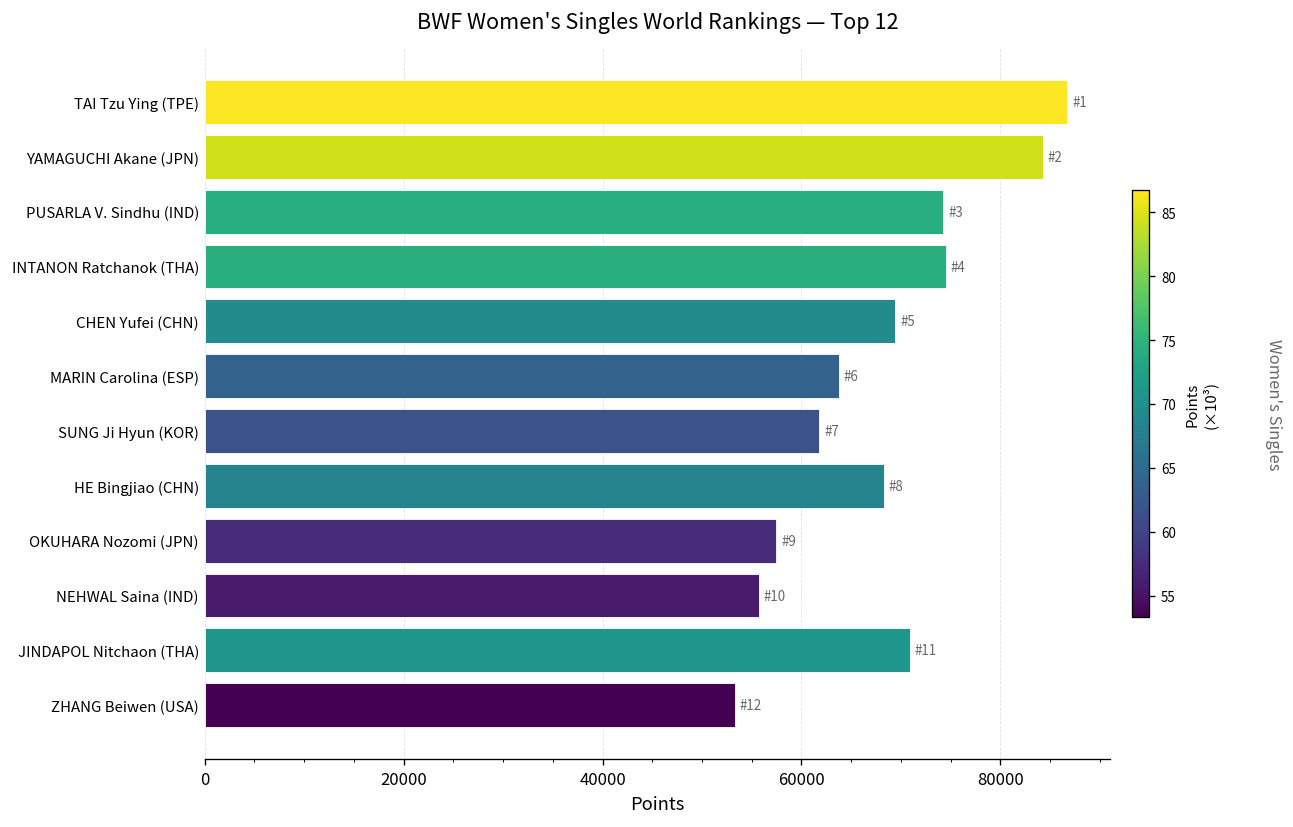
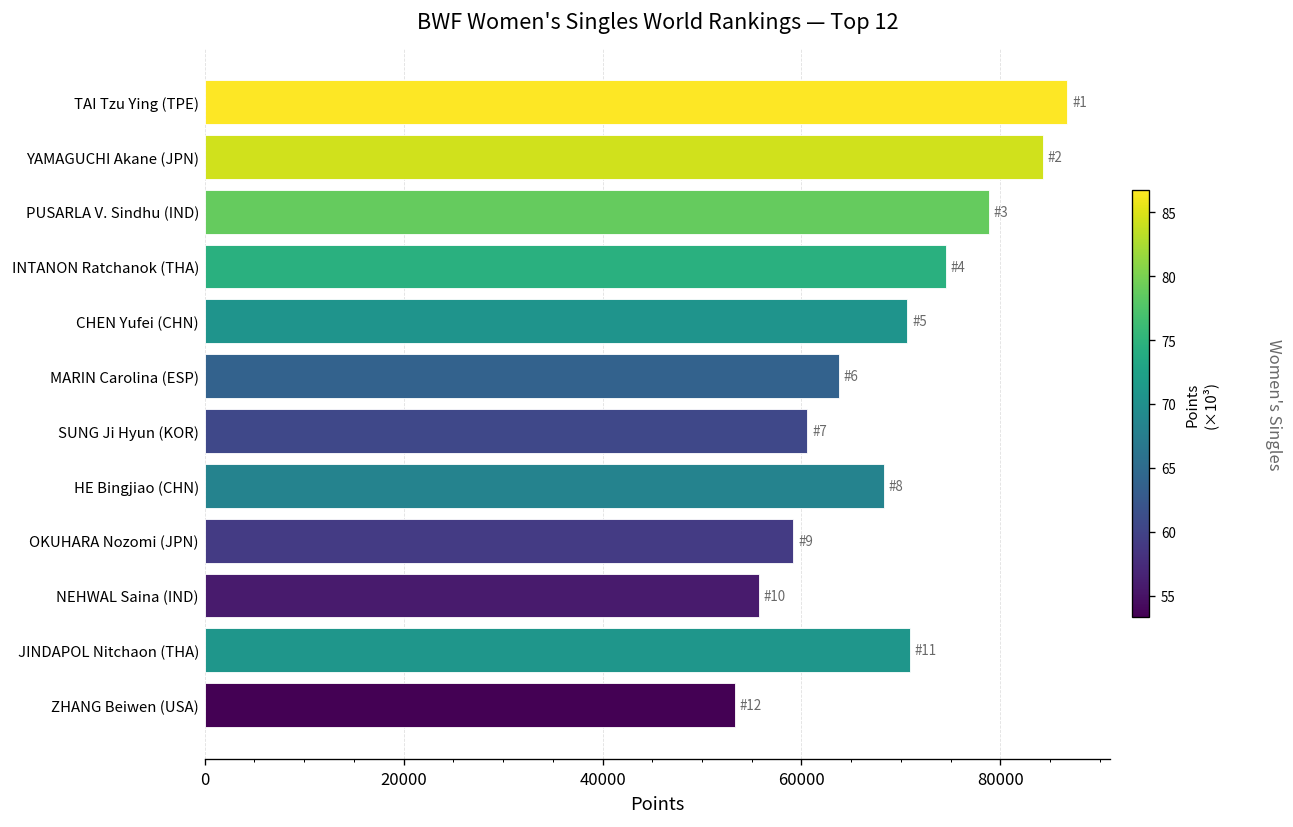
PUSARLA V. Sindhu (IND): 74000 -> 79000
CHEN Yufei (CHN): 69000 -> 71000
SUNG Ji Hyun (KOR): 62000 -> 61000
OKUHARA Nozomi (JPN): 57000 -> 59000
